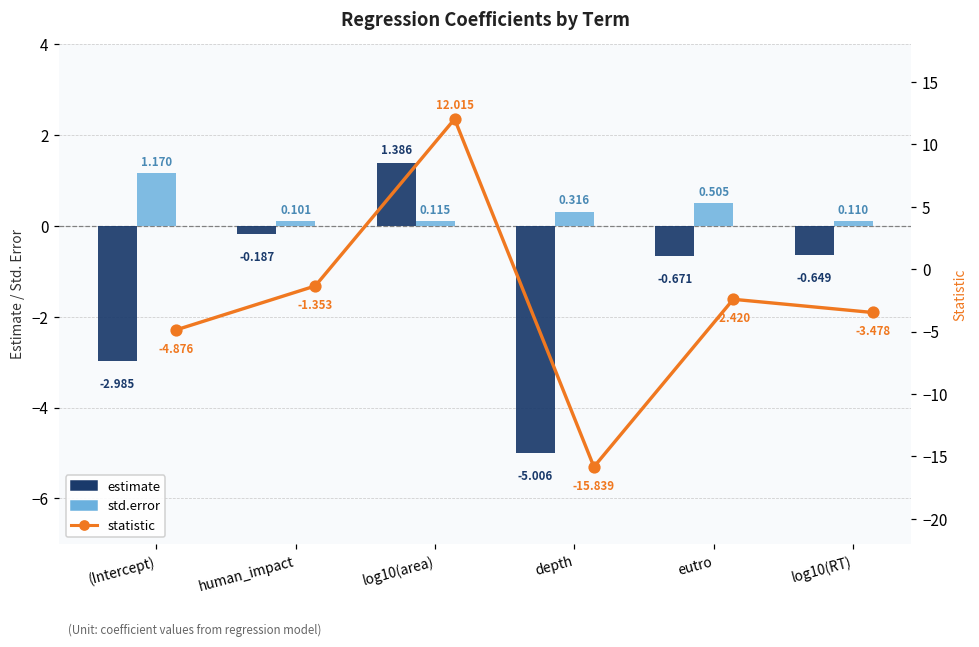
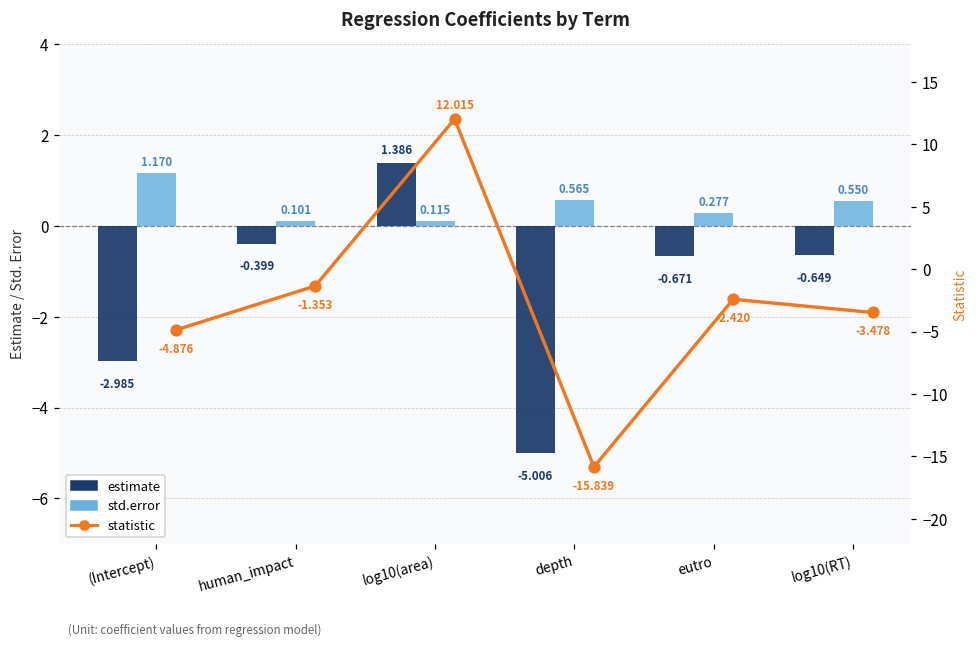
estimate, human_impact: -0.187 -> -0.399
std.error, depth: 0.316 -> 0.565
std.error, eutro: 0.505 -> 0.277
std.error, log10(RT): 0.110 -> 0.550
